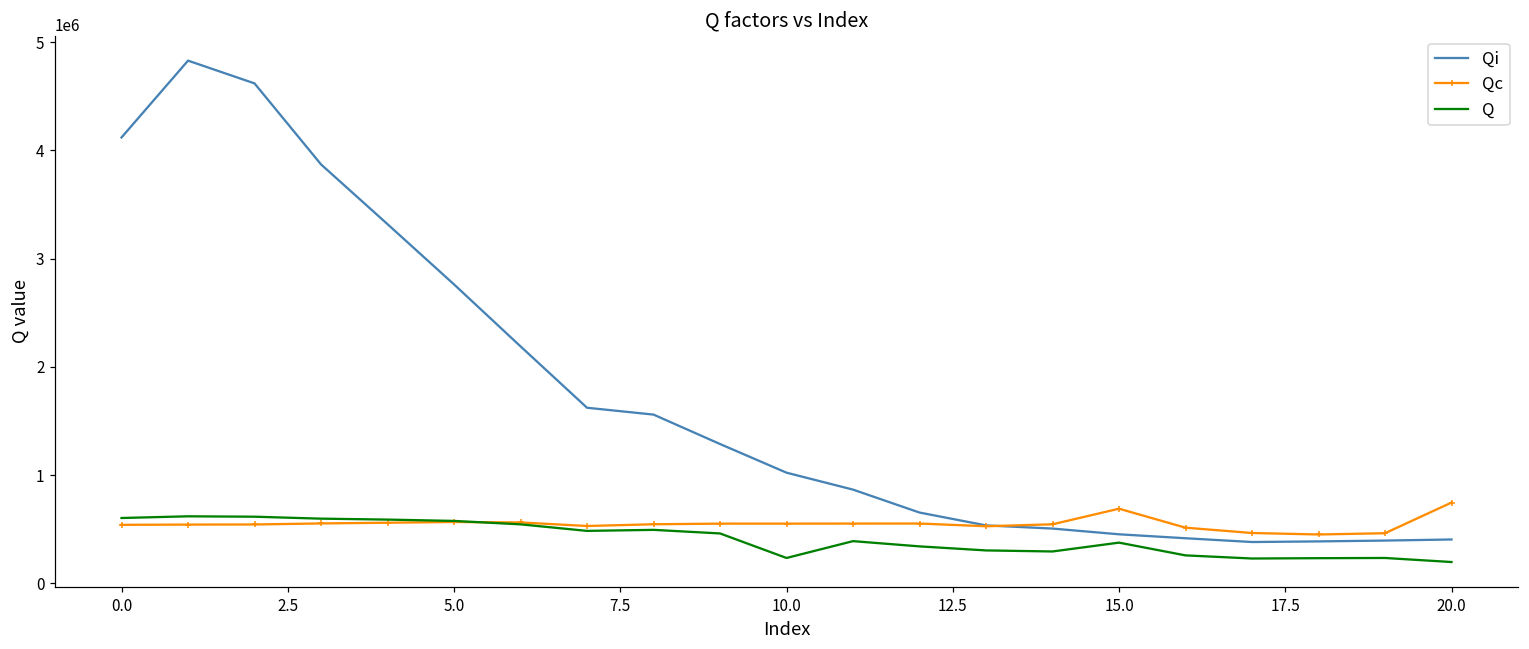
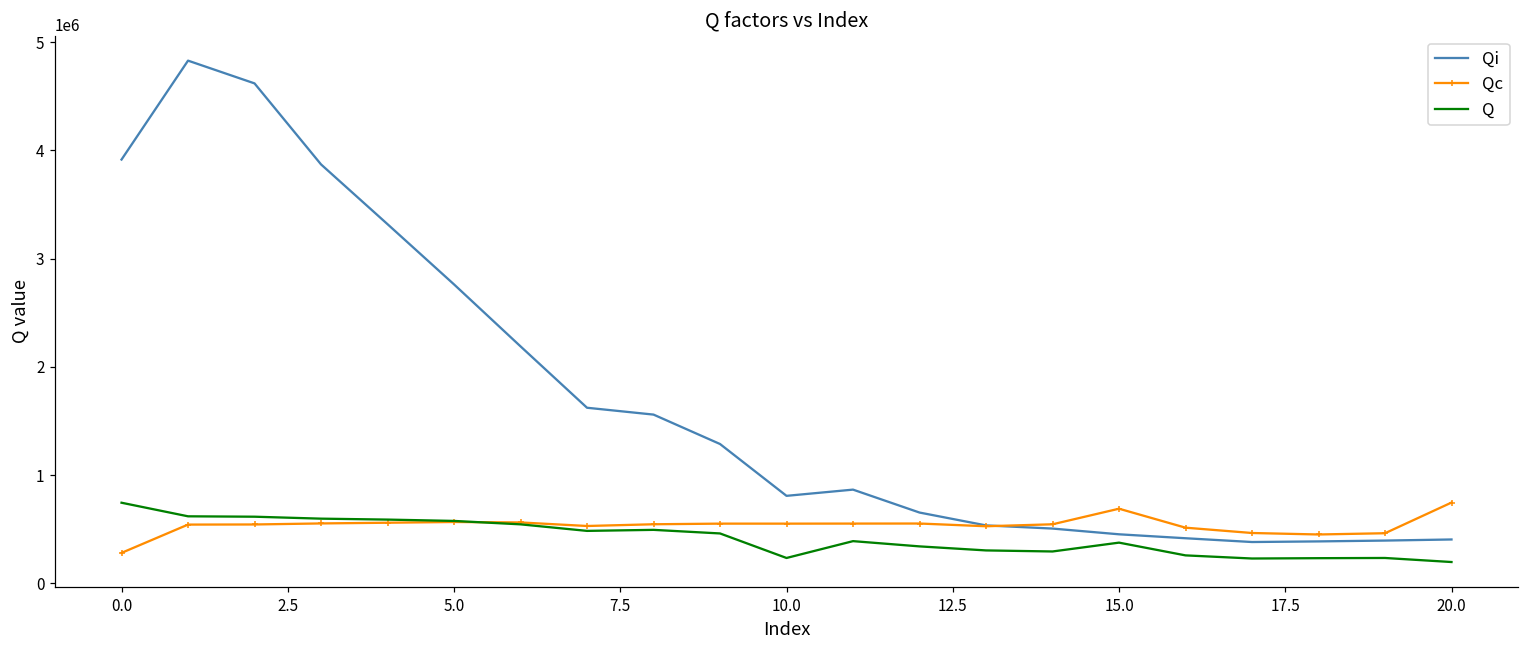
Qi, 0.0: 4100000 -> 3900000
Qc, 0.0: 500000 -> 300000
Q, 0.0: 600000 -> 700000
Qi, 10.0: 1000000 -> 800000
